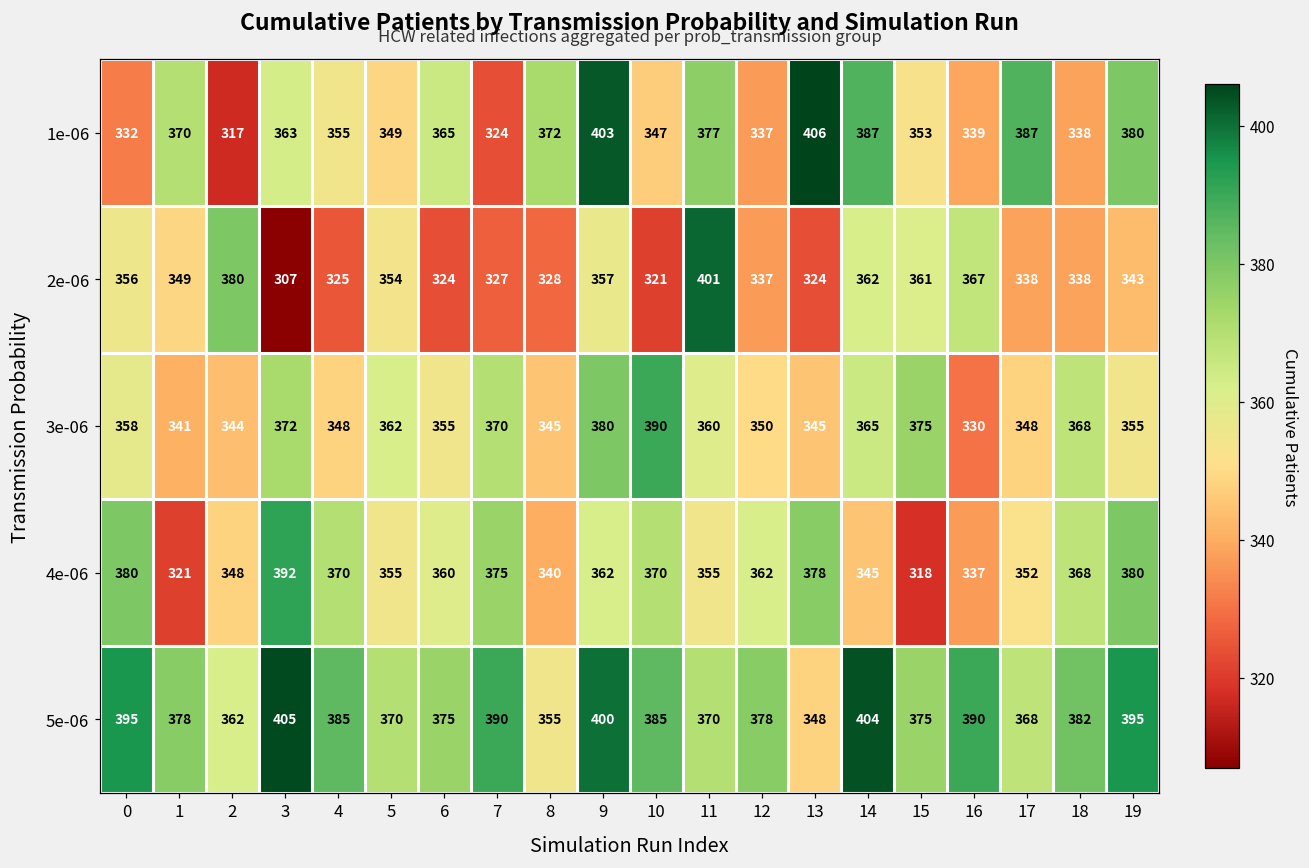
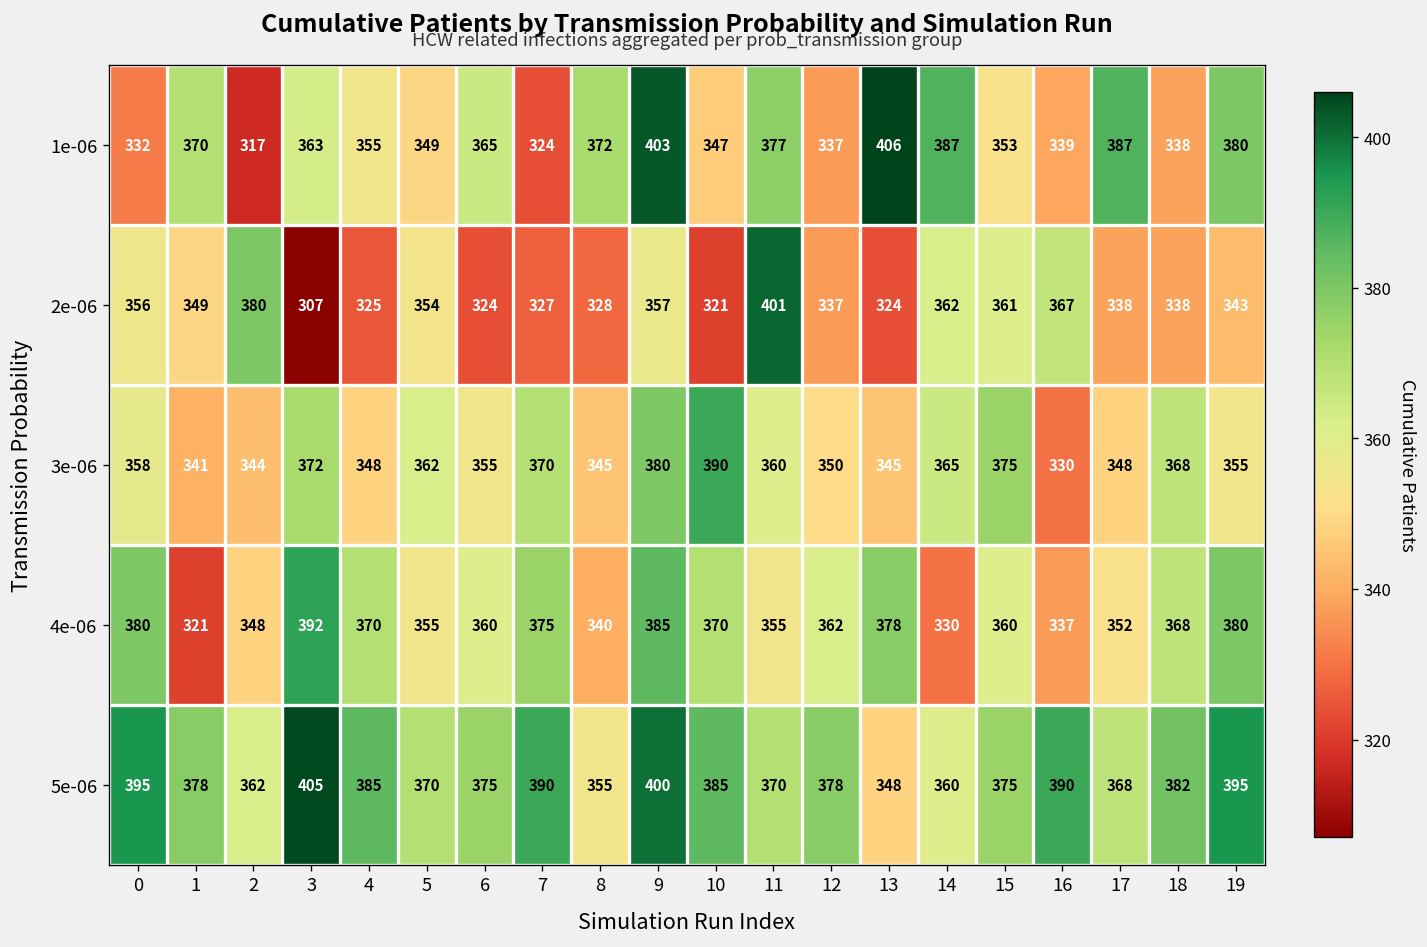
4e-06, 9: 362 -> 385
4e-06, 14: 345 -> 330
4e-06, 15: 318 -> 360
5e-06, 14: 404 -> 360
